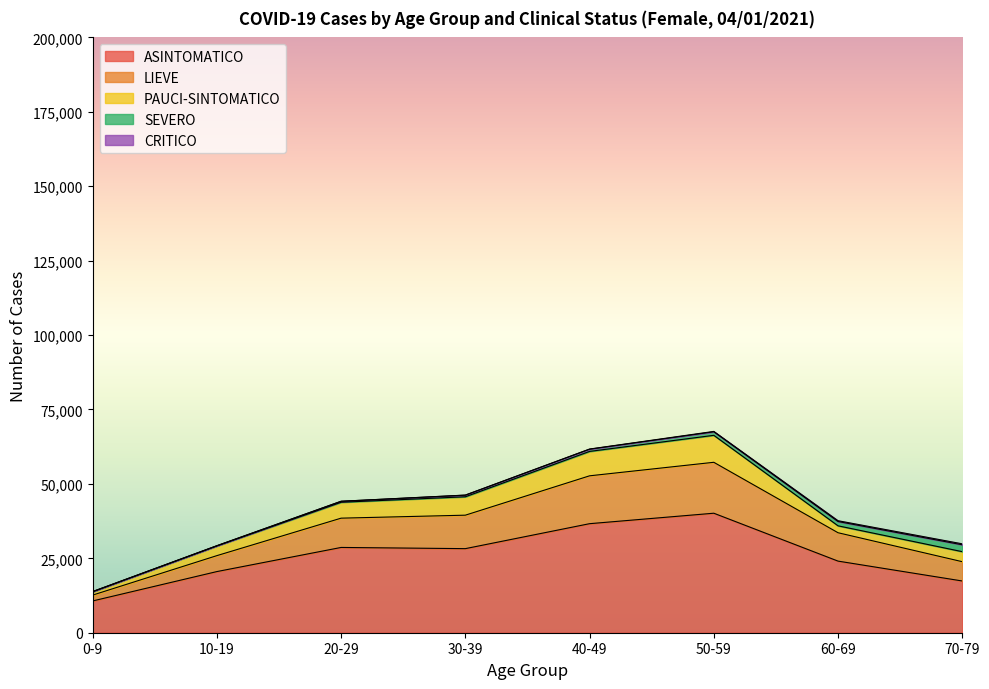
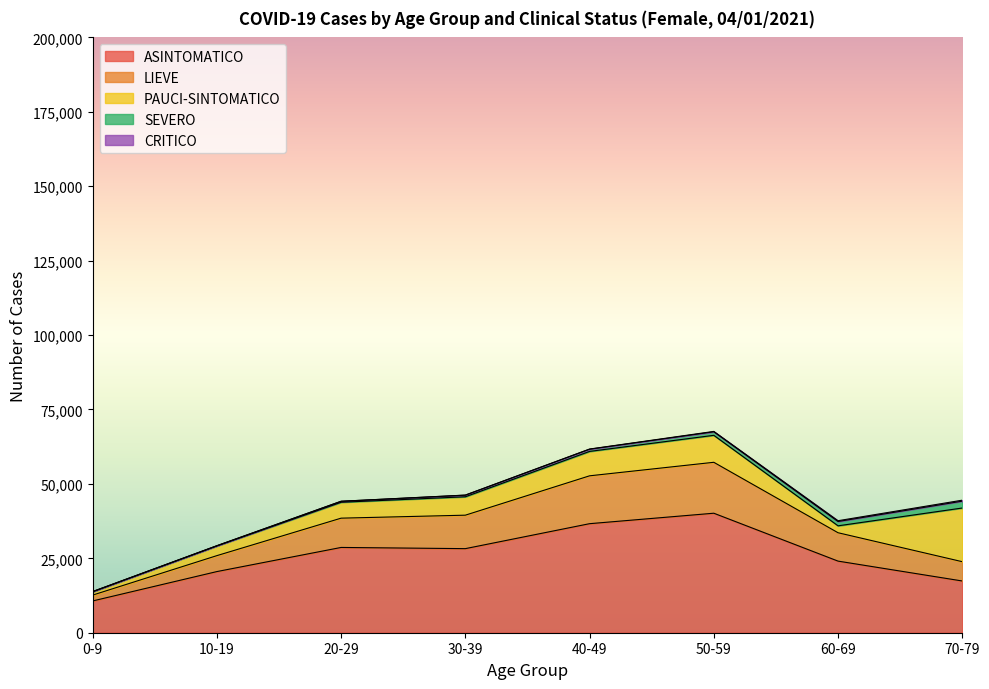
PAUCI-SINTOMATICO, 70-79: 3,000 -> 18,000
